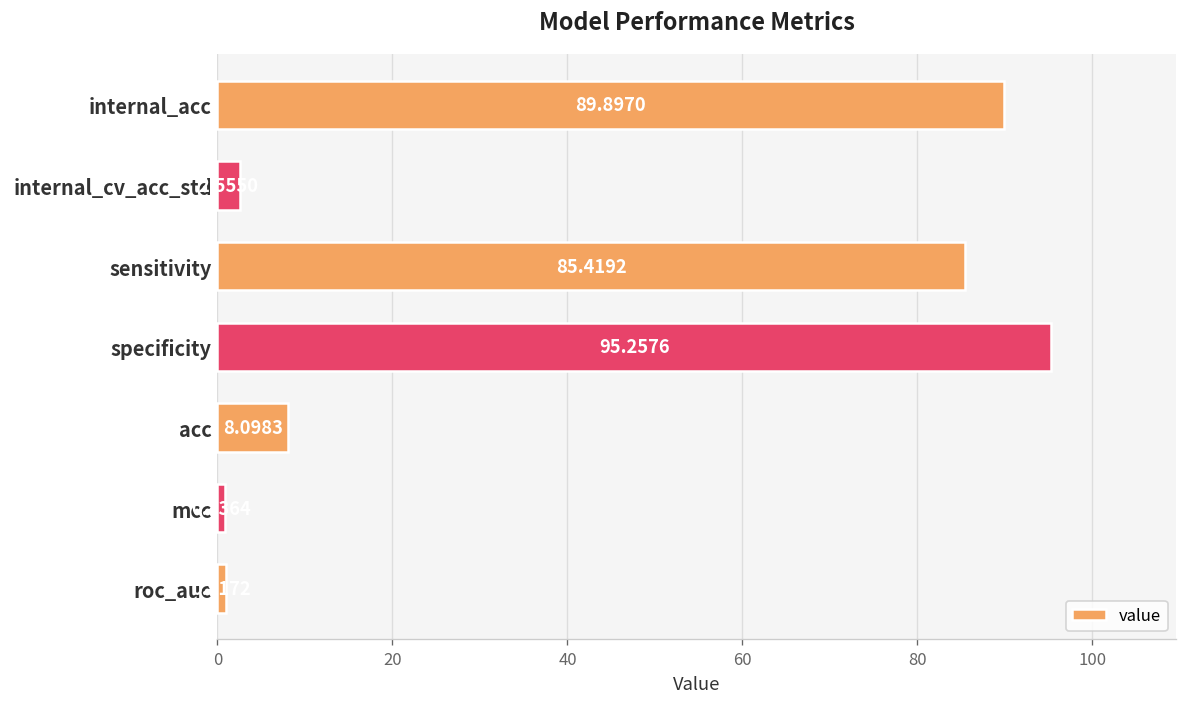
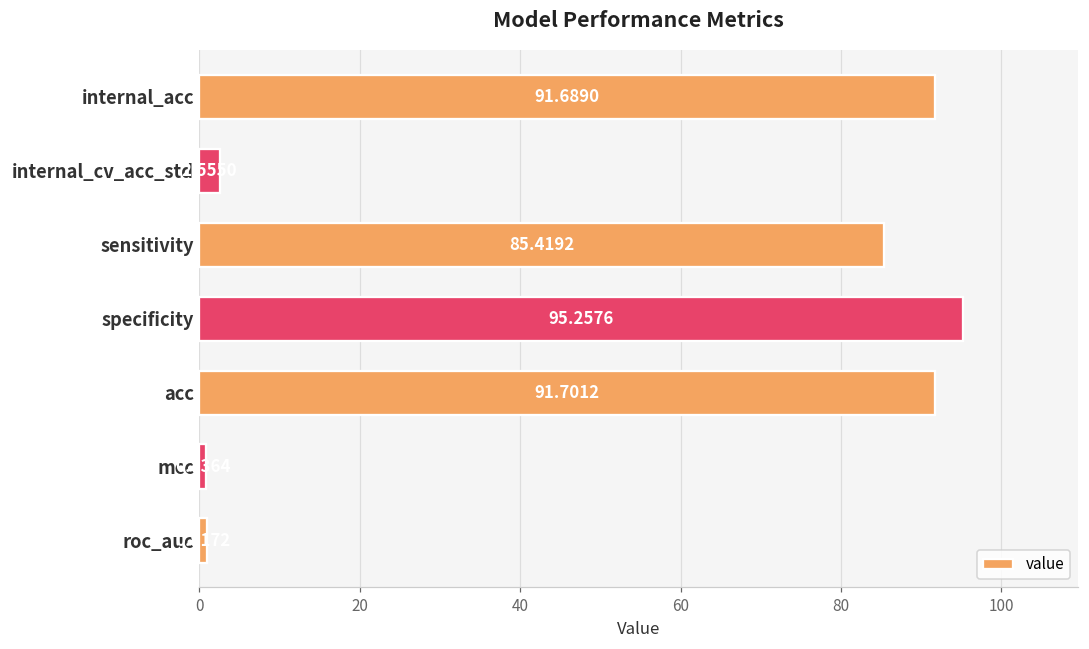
internal_acc: 89.8970 -> 91.6890
acc: 8.0983 -> 91.7012
